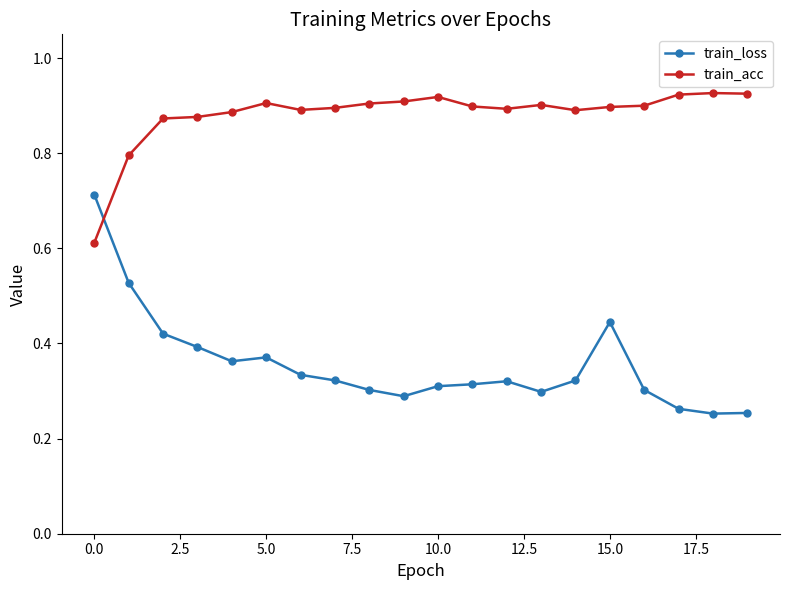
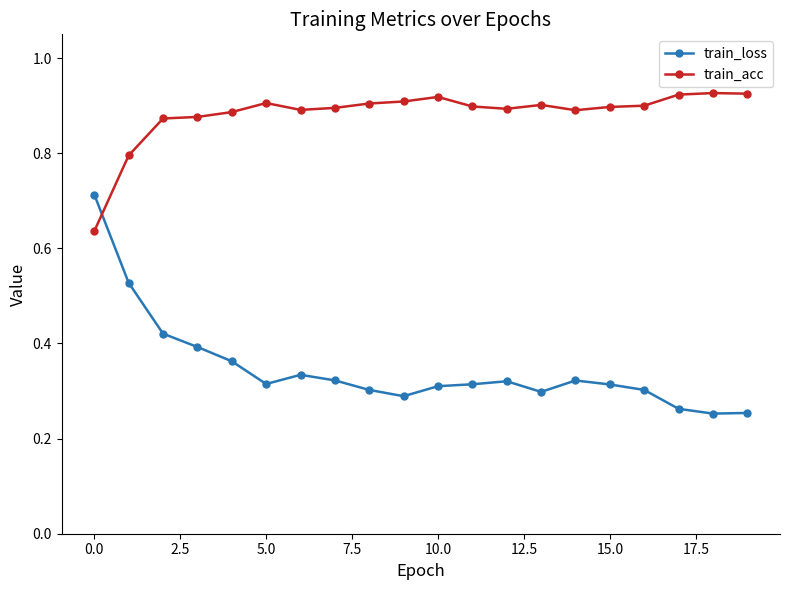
train_acc, 0.0: 0.61 -> 0.64
train_loss, 5.0: 0.37 -> 0.31
train_loss, 15.0: 0.45 -> 0.31
